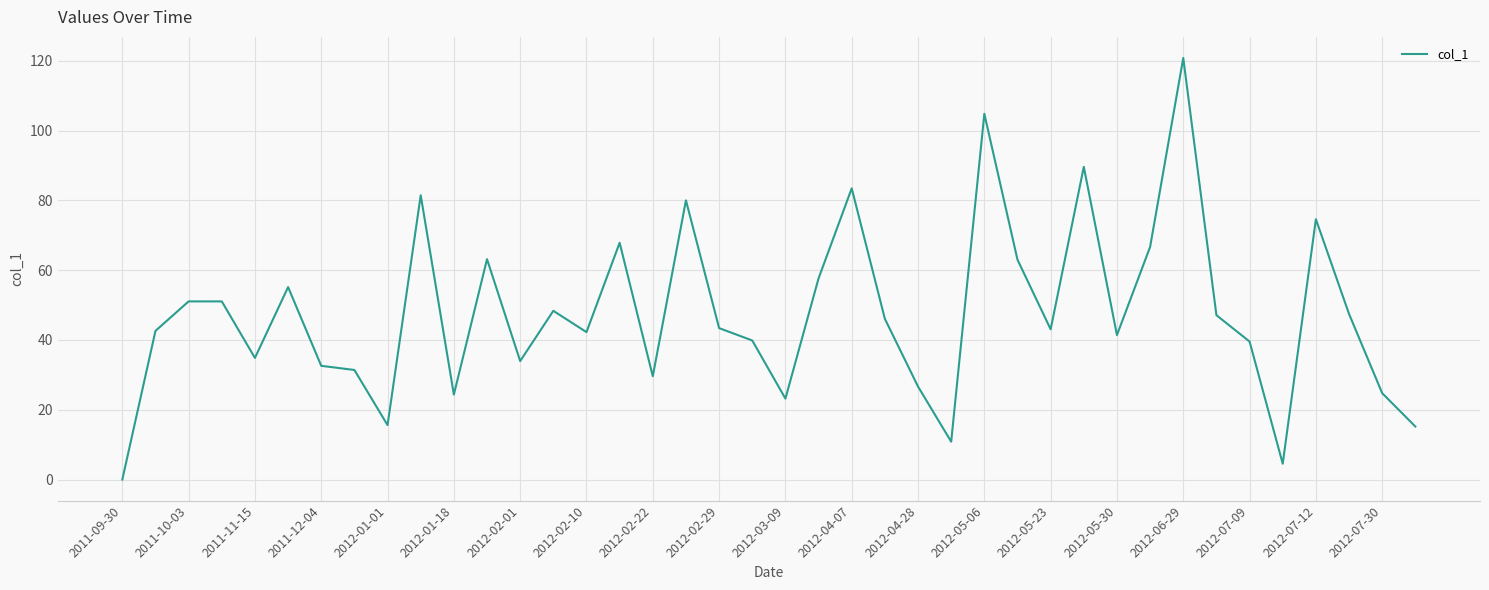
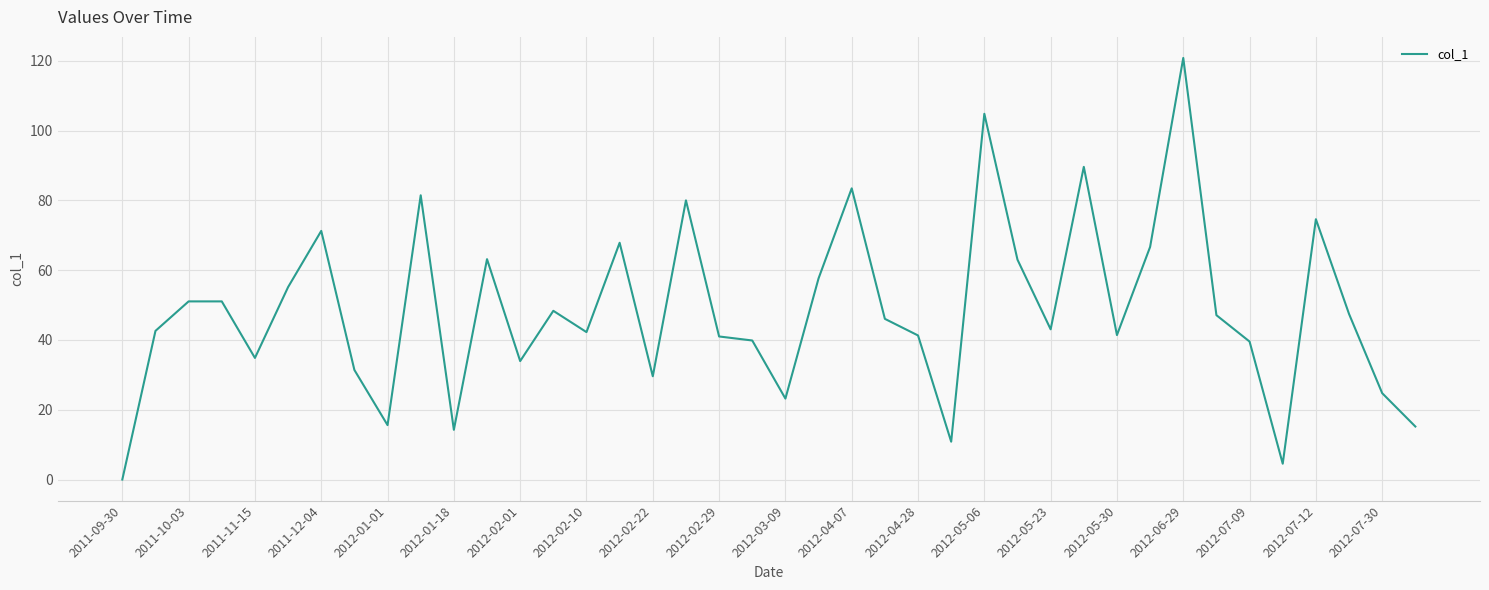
2011-12-04: 33 -> 71
2012-01-18: 24 -> 14
2012-02-29: 43 -> 41
2012-04-28: 27 -> 41
